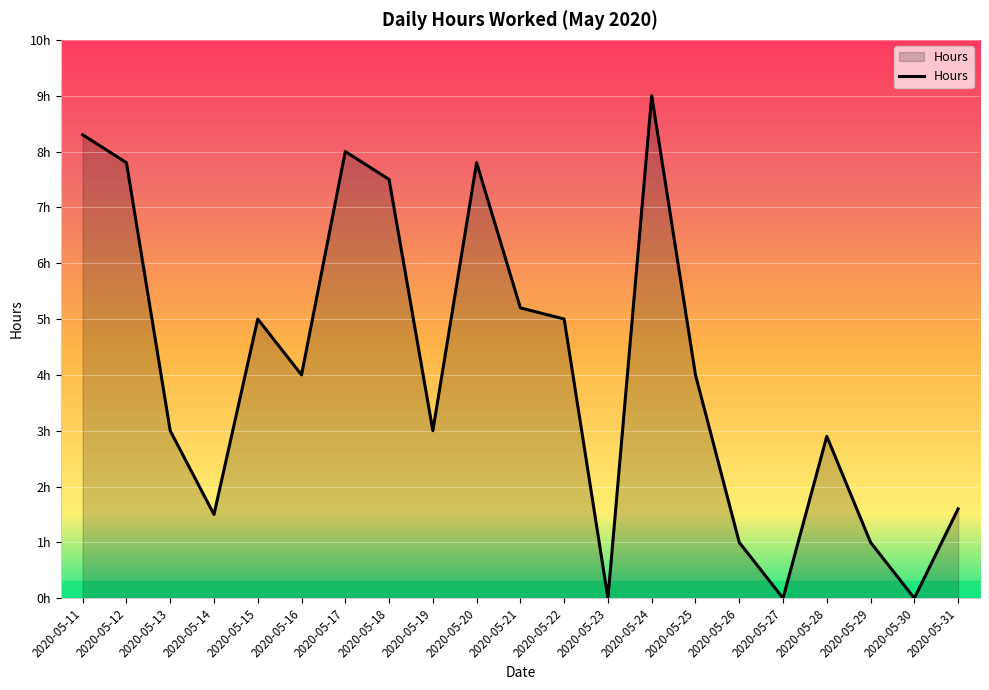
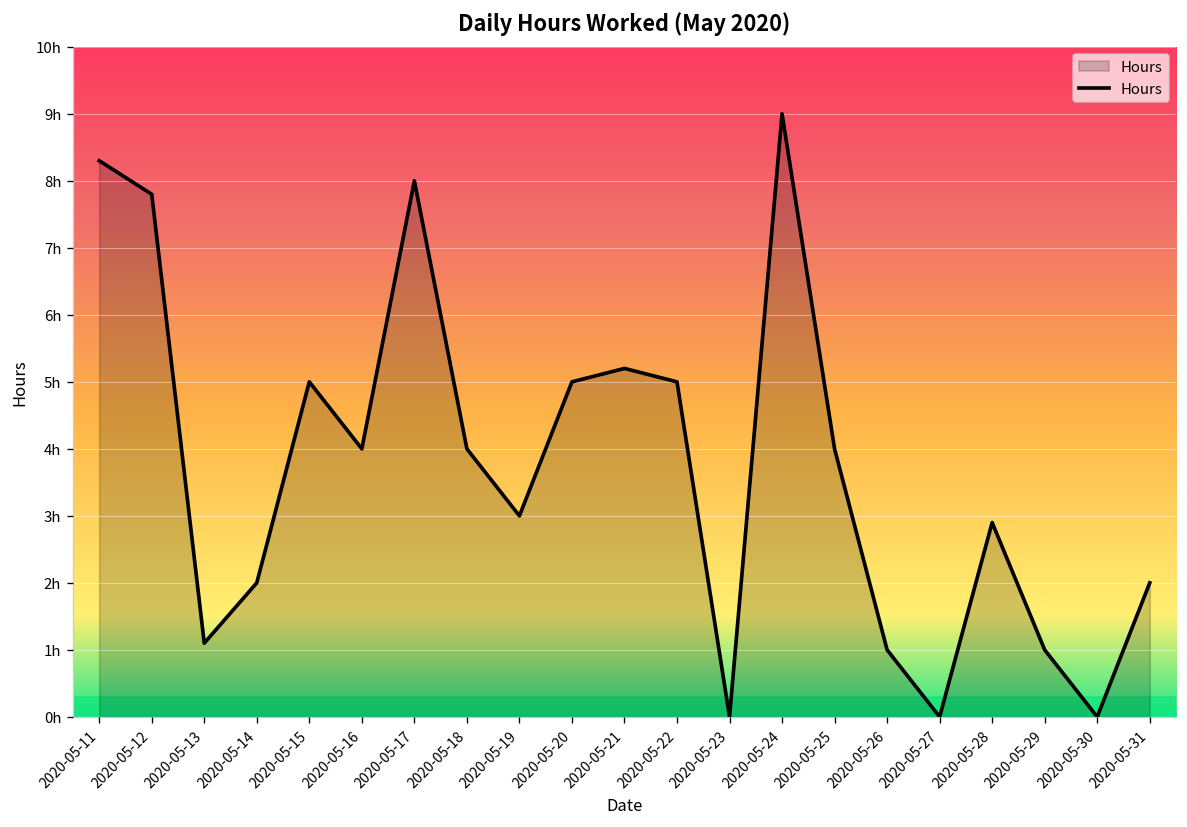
2020-05-13: 3.0h -> 1.1h
2020-05-14: 1.5h -> 2.0h
2020-05-18: 7.5h -> 4.0h
2020-05-20: 7.8h -> 5.0h
2020-05-31: 1.6h -> 2.0h
